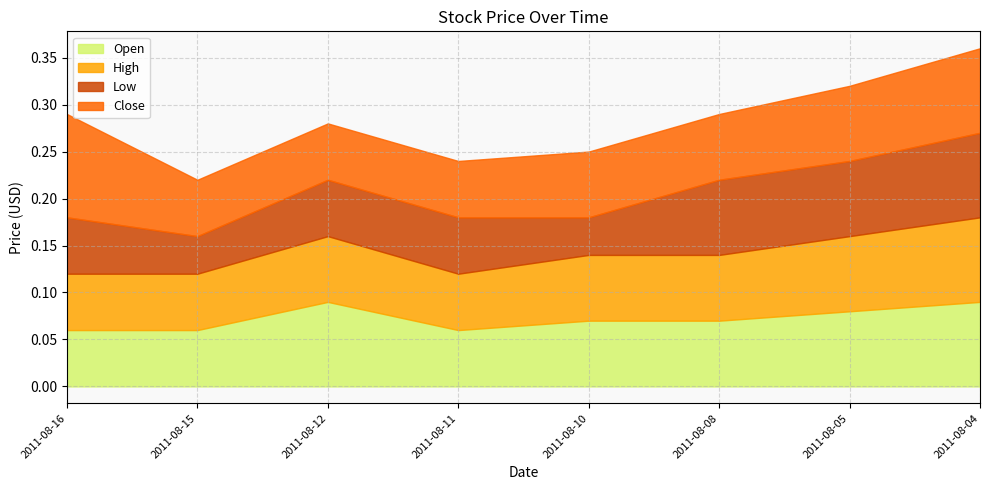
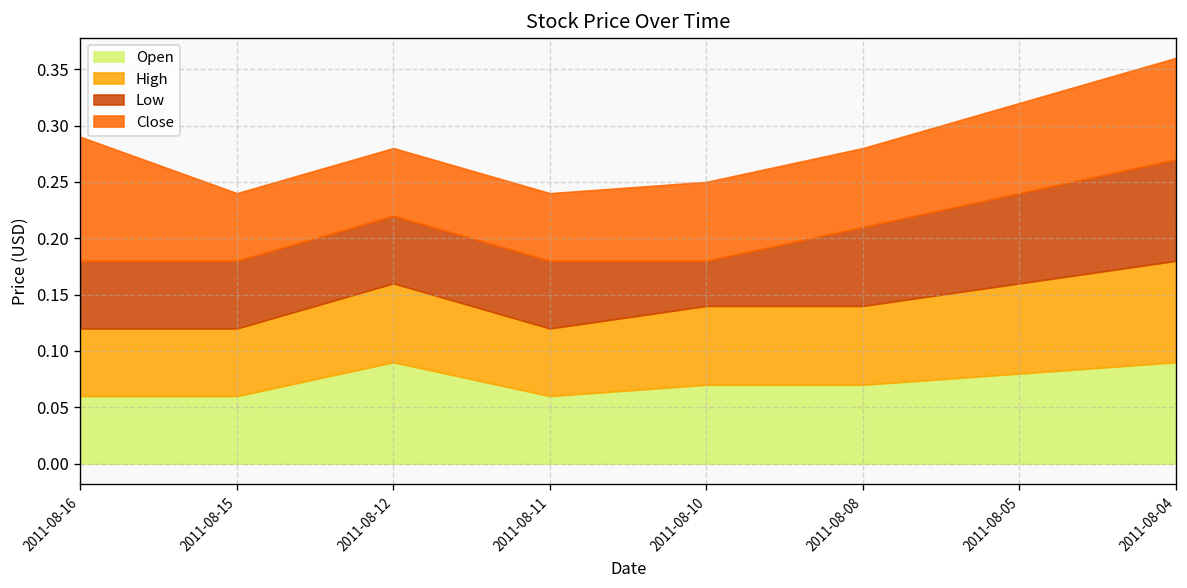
Low, 2011-08-15: 0.04 -> 0.06
Low, 2011-08-08: 0.08 -> 0.07
